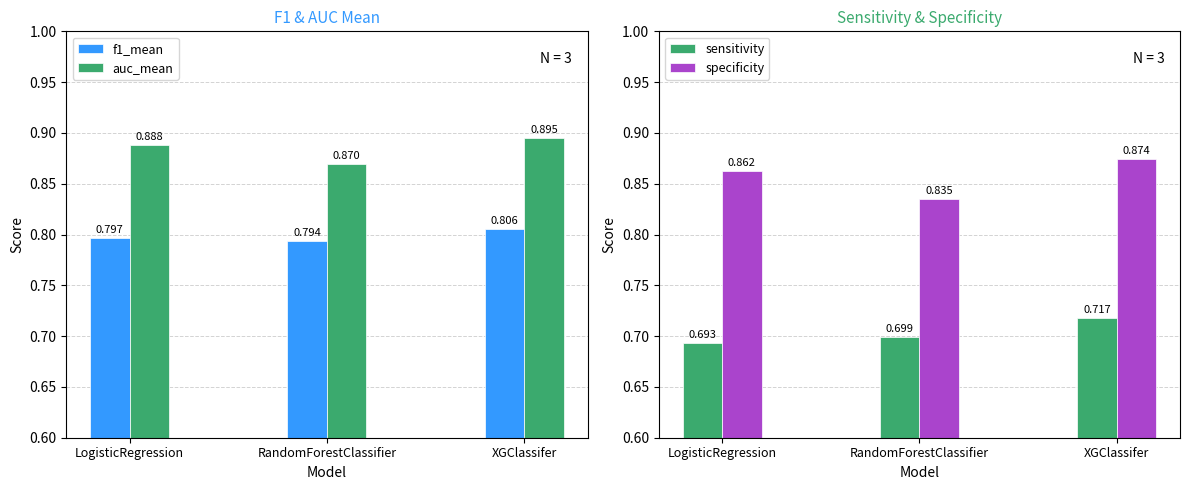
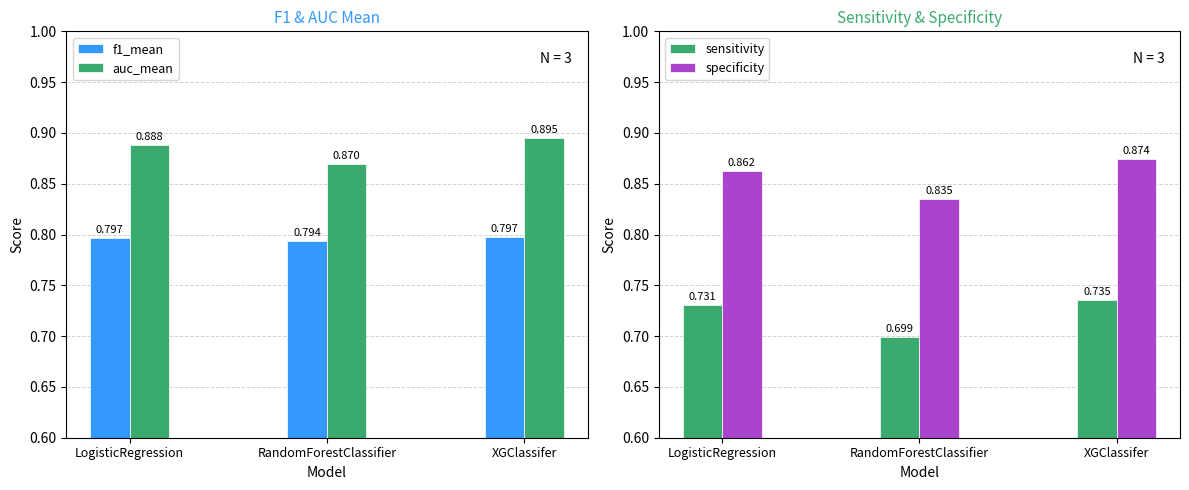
F1 & AUC Mean, f1_mean, XGClassifer: 0.806 -> 0.797
Sensitivity & Specificity, sensitivity, LogisticRegression: 0.693 -> 0.731
Sensitivity & Specificity, sensitivity, XGClassifer: 0.717 -> 0.735
